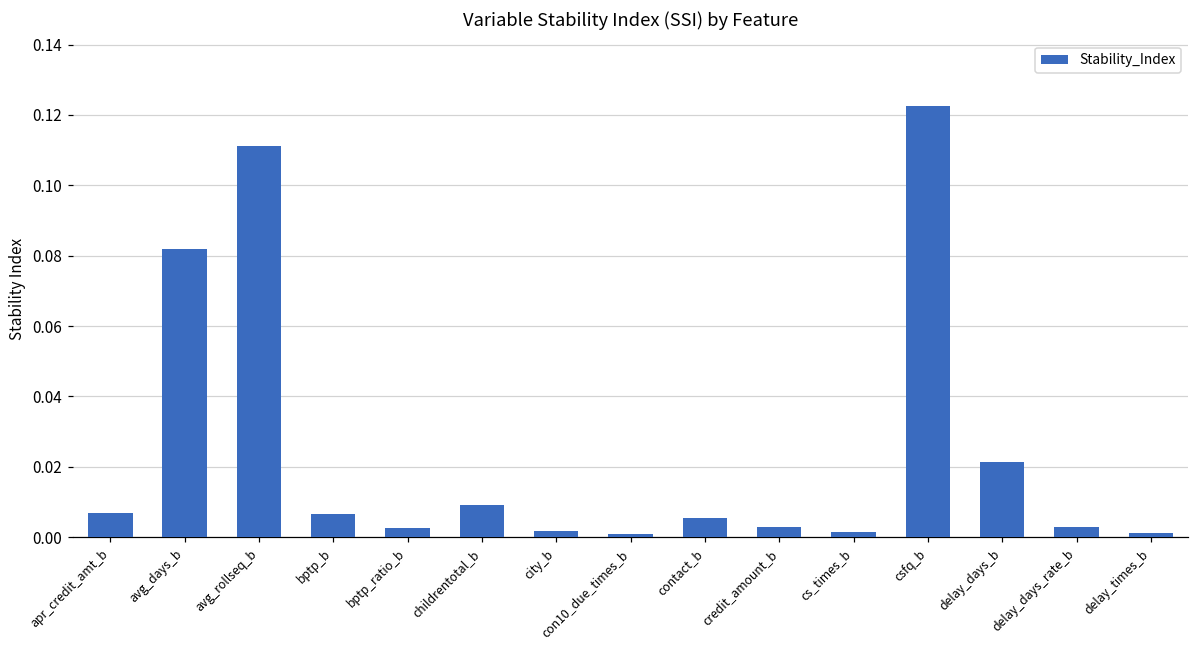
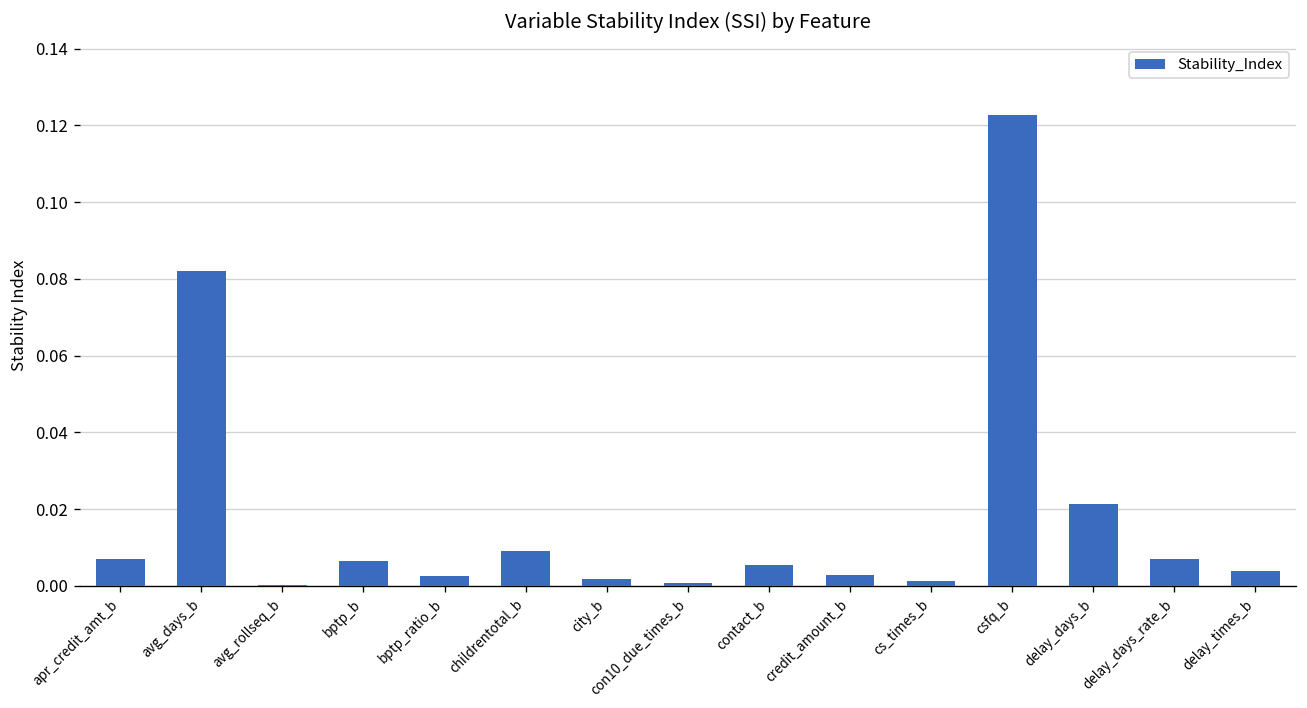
avg_rollseq_b: 0.111 -> 0.000
delay_days_rate_b: 0.003 -> 0.007
delay_times_b: 0.001 -> 0.004
